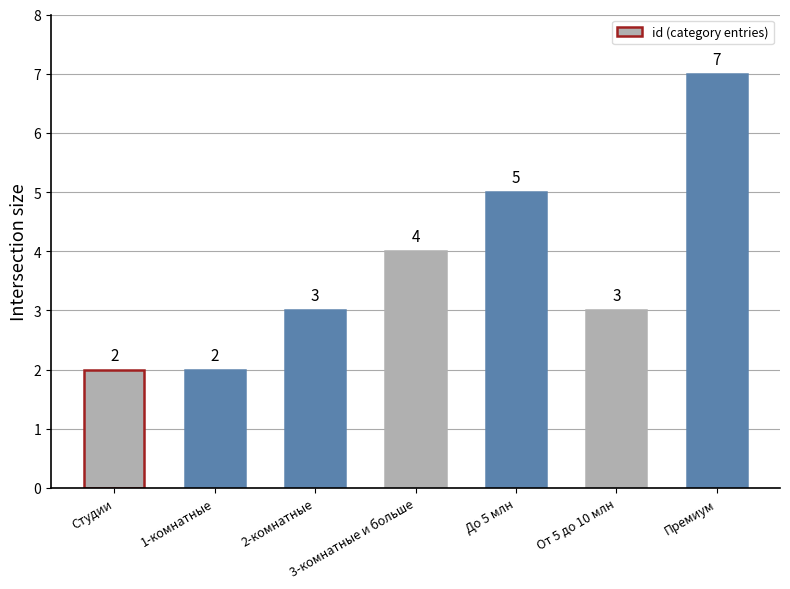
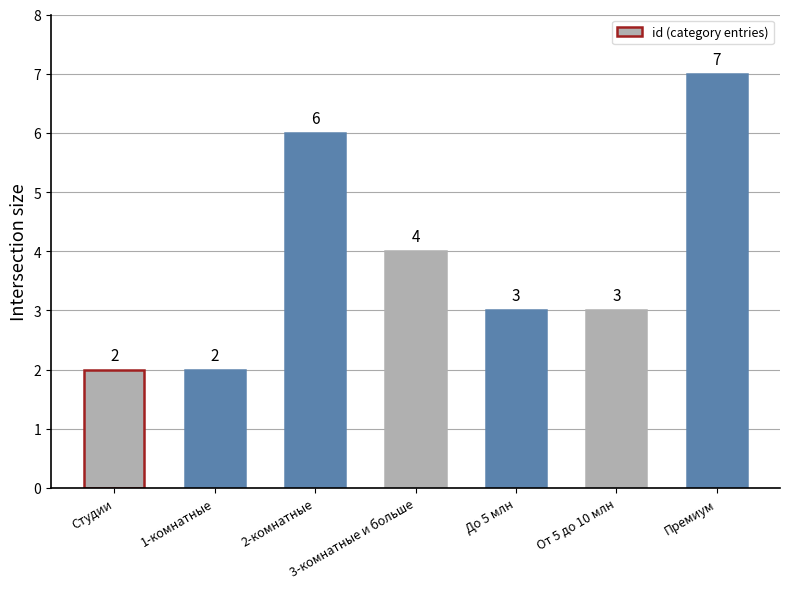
2-комнатные: 3 -> 6
До 5 млн: 5 -> 3
